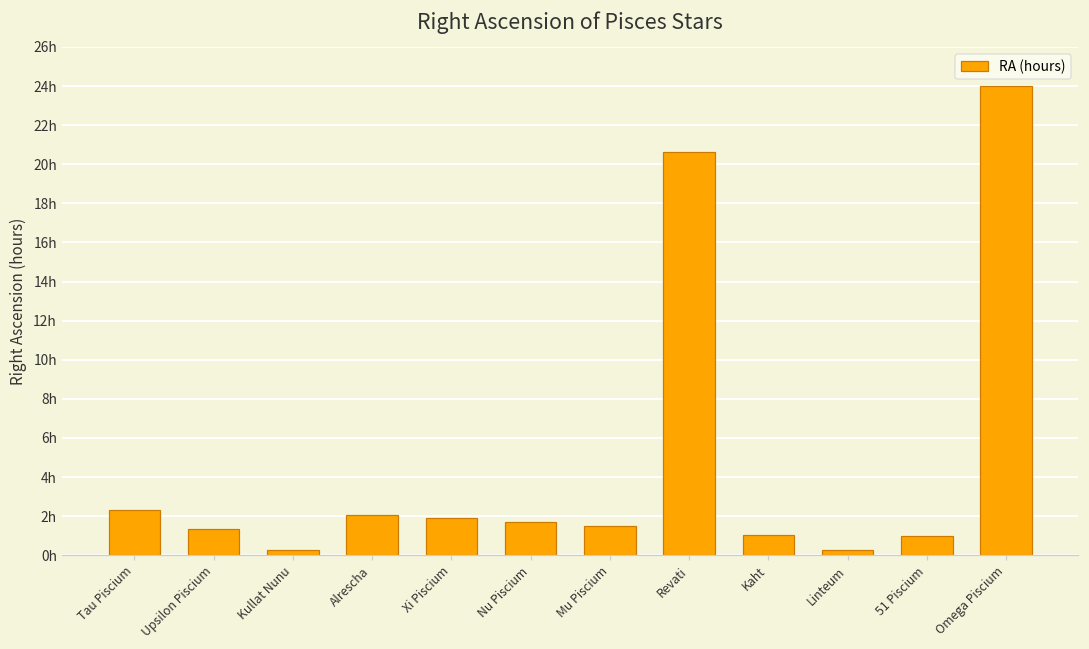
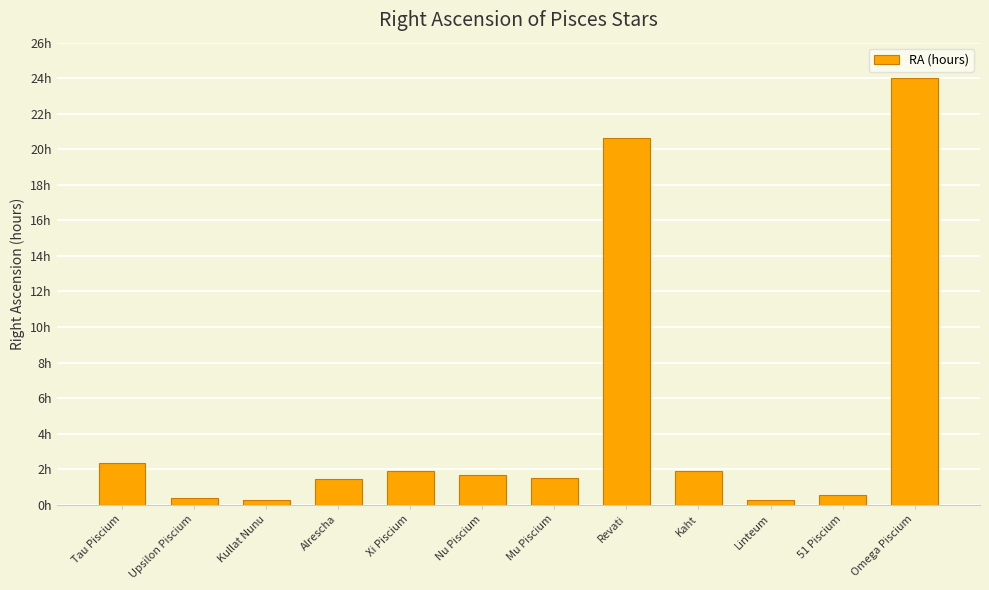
Upsilon Piscium: 1.3h -> 0.4h
Alrescha: 2.0h -> 1.5h
Kaht: 1.0h -> 1.9h
51 Piscium: 1.0h -> 0.5h
